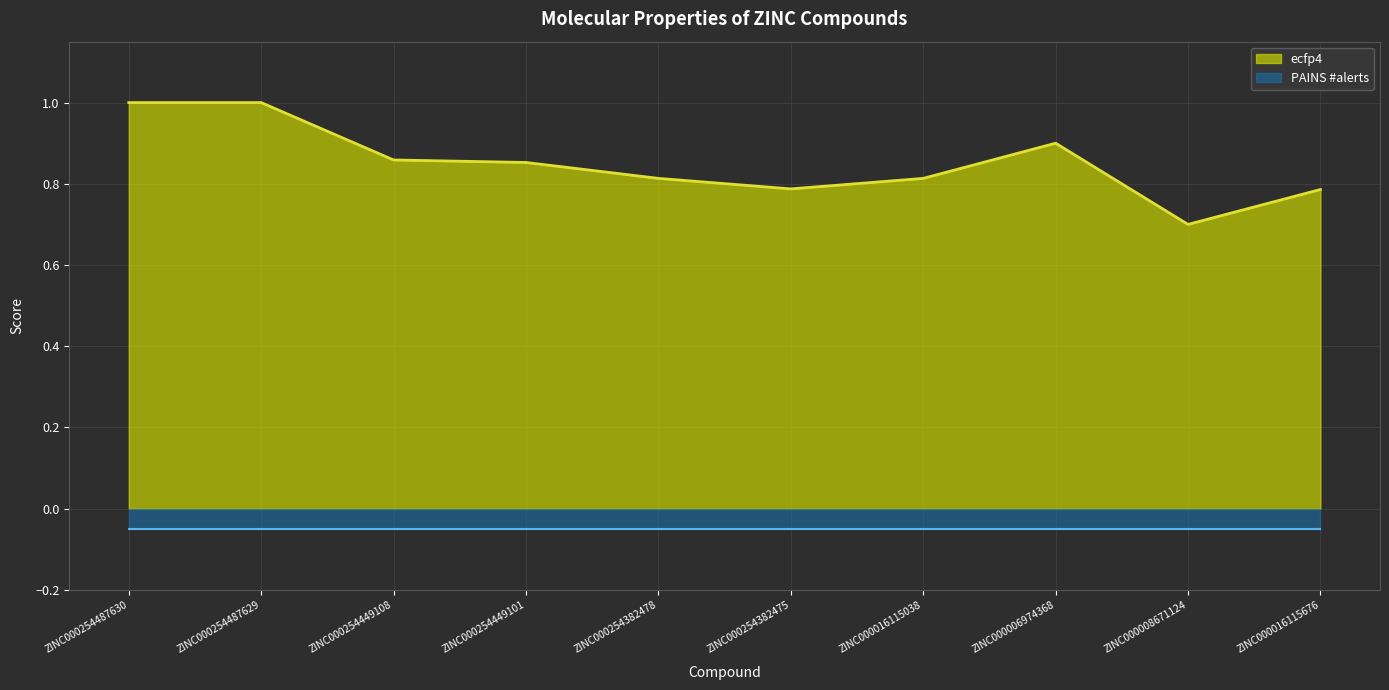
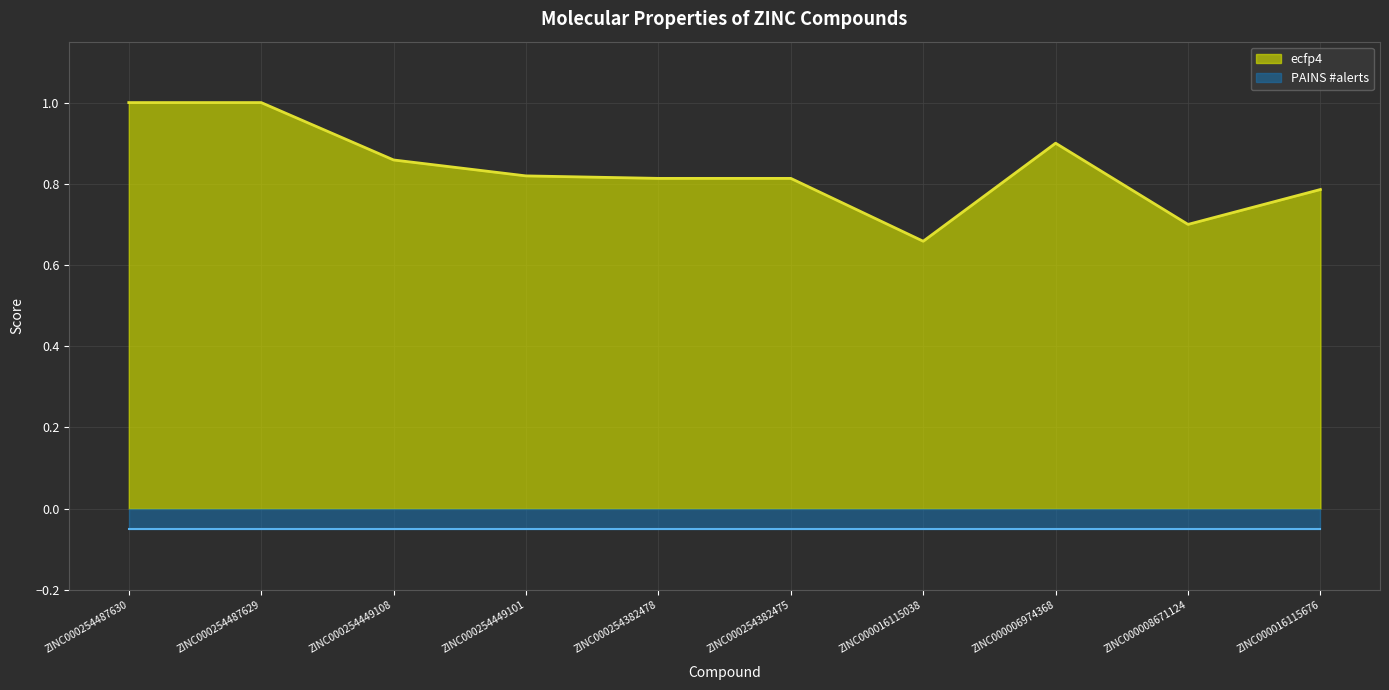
ecfp4, ZINC000254449101: 0.85 -> 0.82
ecfp4, ZINC000254382475: 0.79 -> 0.81
ecfp4, ZINC000016115038: 0.81 -> 0.66
